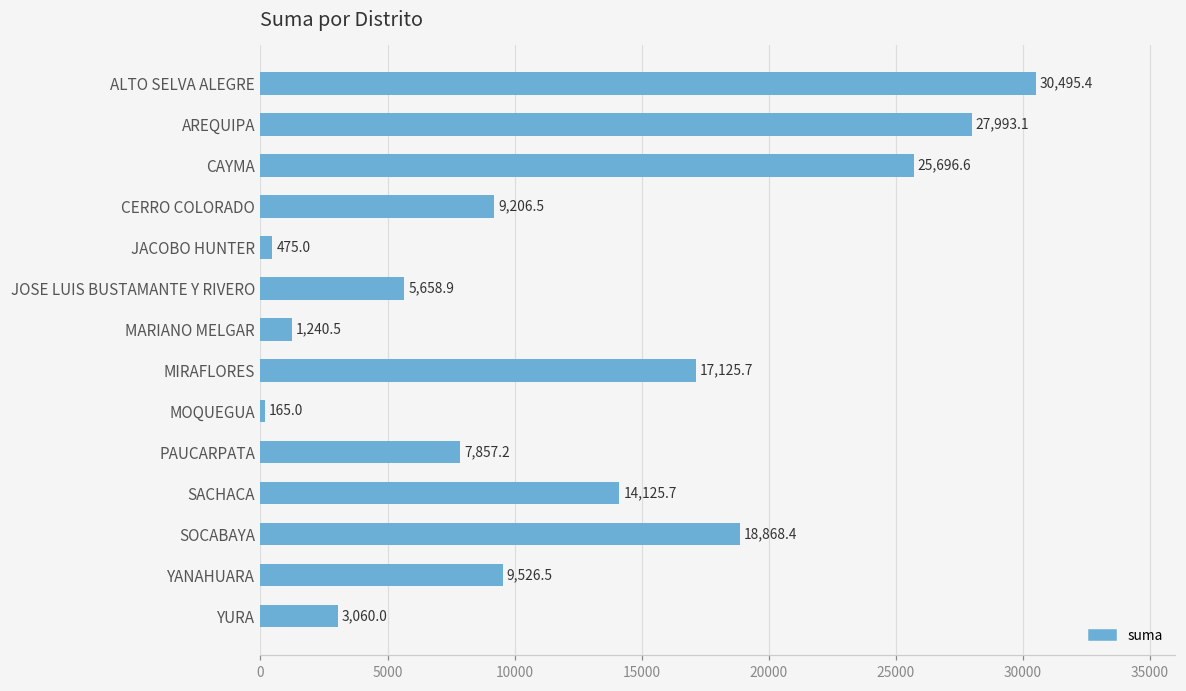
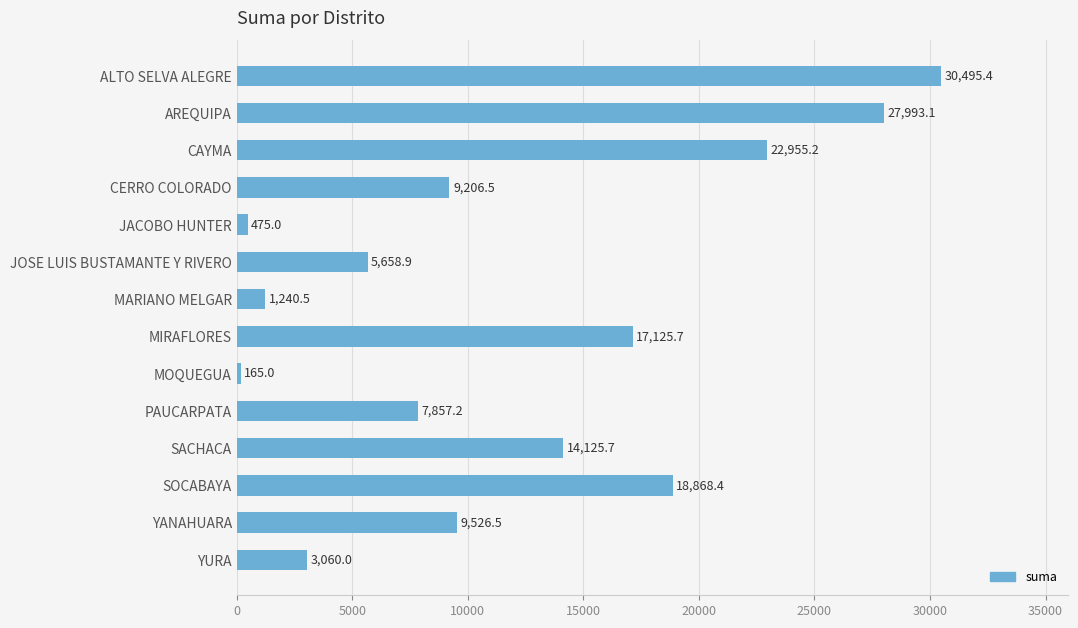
CAYMA: 25,696.6 -> 22,955.2
